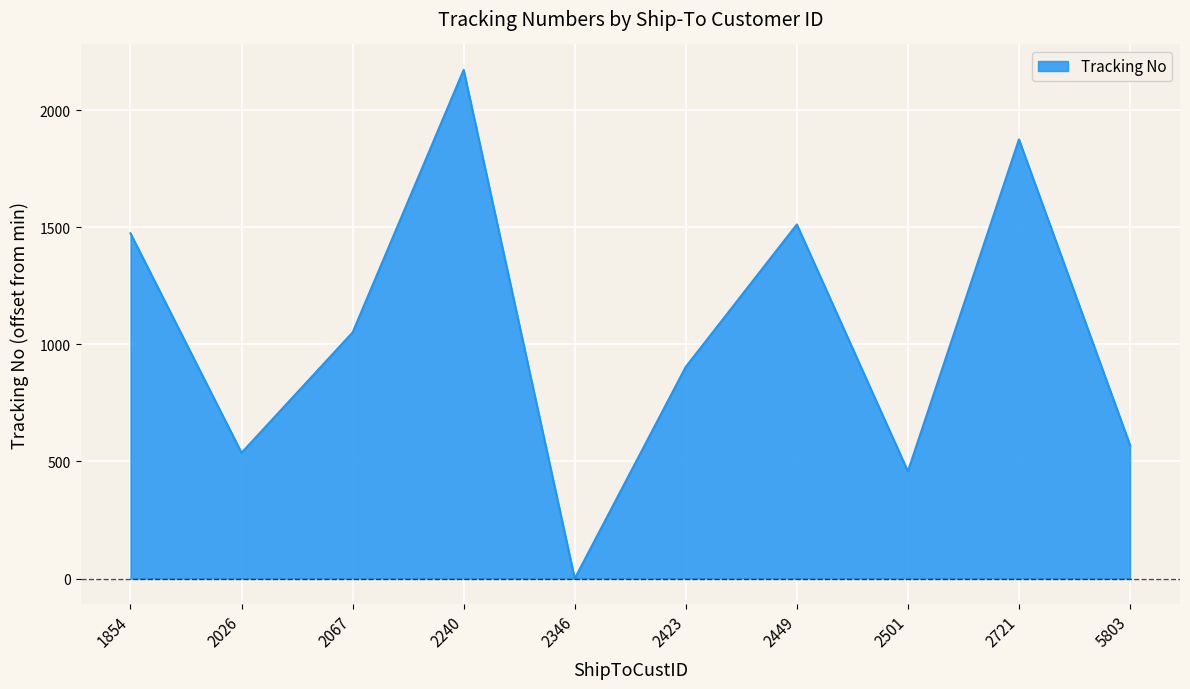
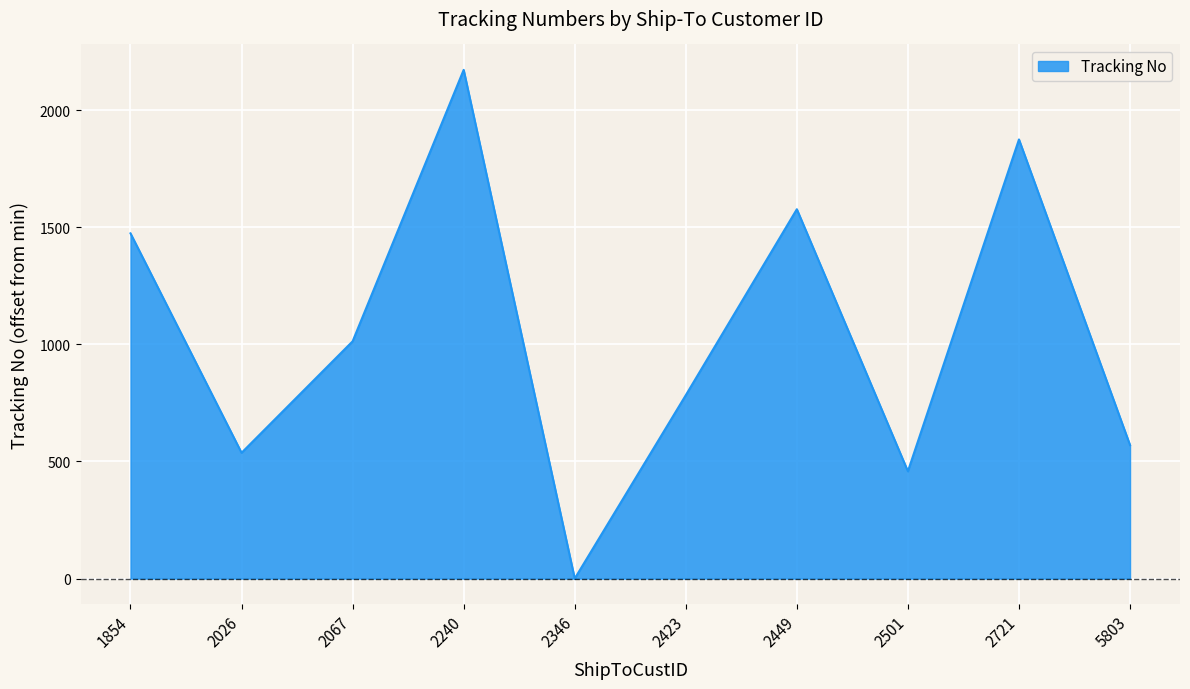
2067: 1050 -> 1010
2423: 900 -> 780
2449: 1510 -> 1580
